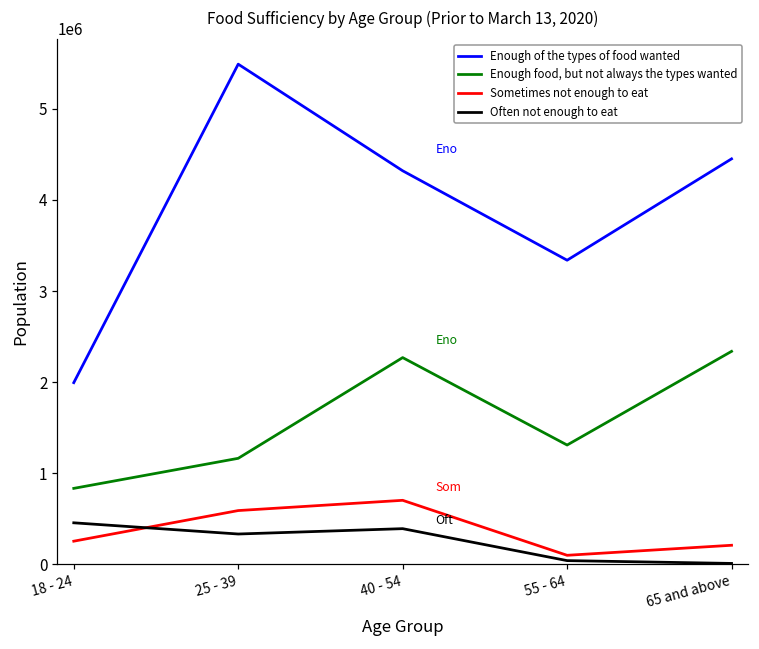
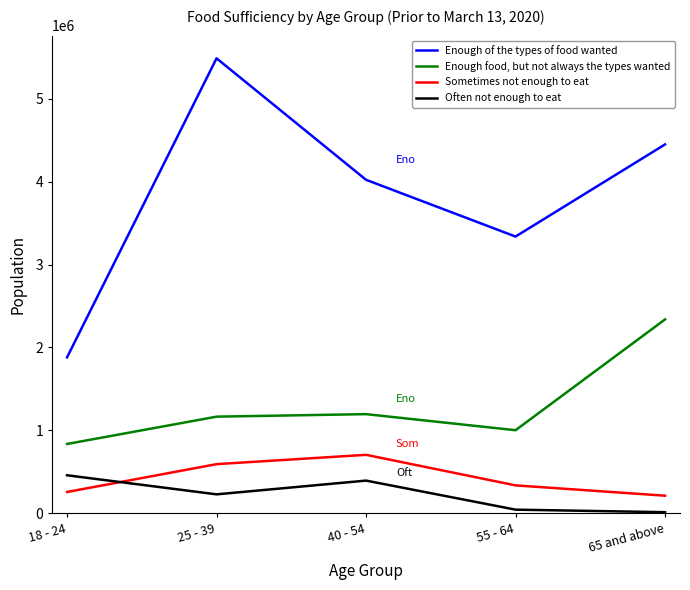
Enough of the types of food wanted, 18 - 24: 2000000 -> 1900000
Often not enough to eat, 25 - 39: 300000 -> 200000
Enough of the types of food wanted, 40 - 54: 4300000 -> 4000000
Enough food, but not always the types wanted, 40 - 54: 2300000 -> 1200000
Enough food, but not always the types wanted, 55 - 64: 1300000 -> 1000000
Sometimes not enough to eat, 55 - 64: 100000 -> 300000
